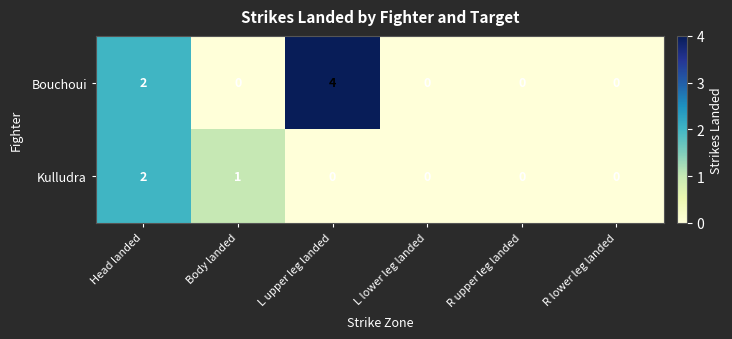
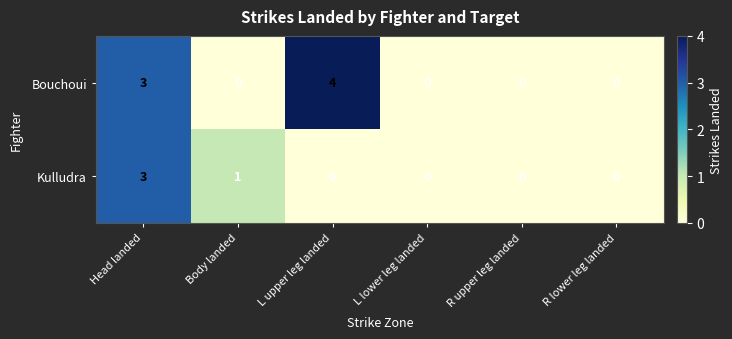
Bouchoui, Head landed: 2 -> 3
Kulludra, Head landed: 2 -> 3
